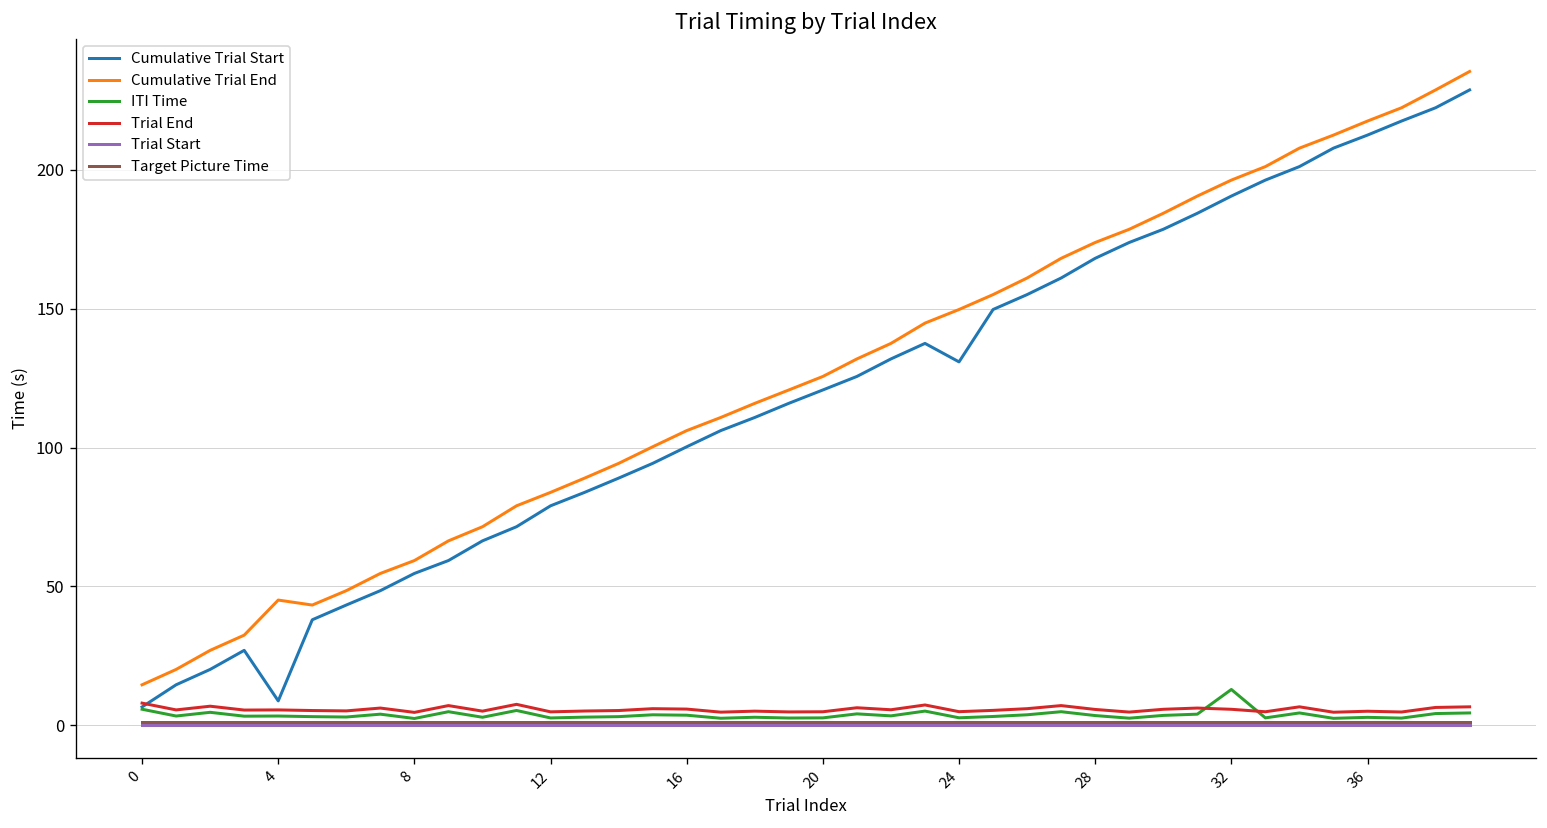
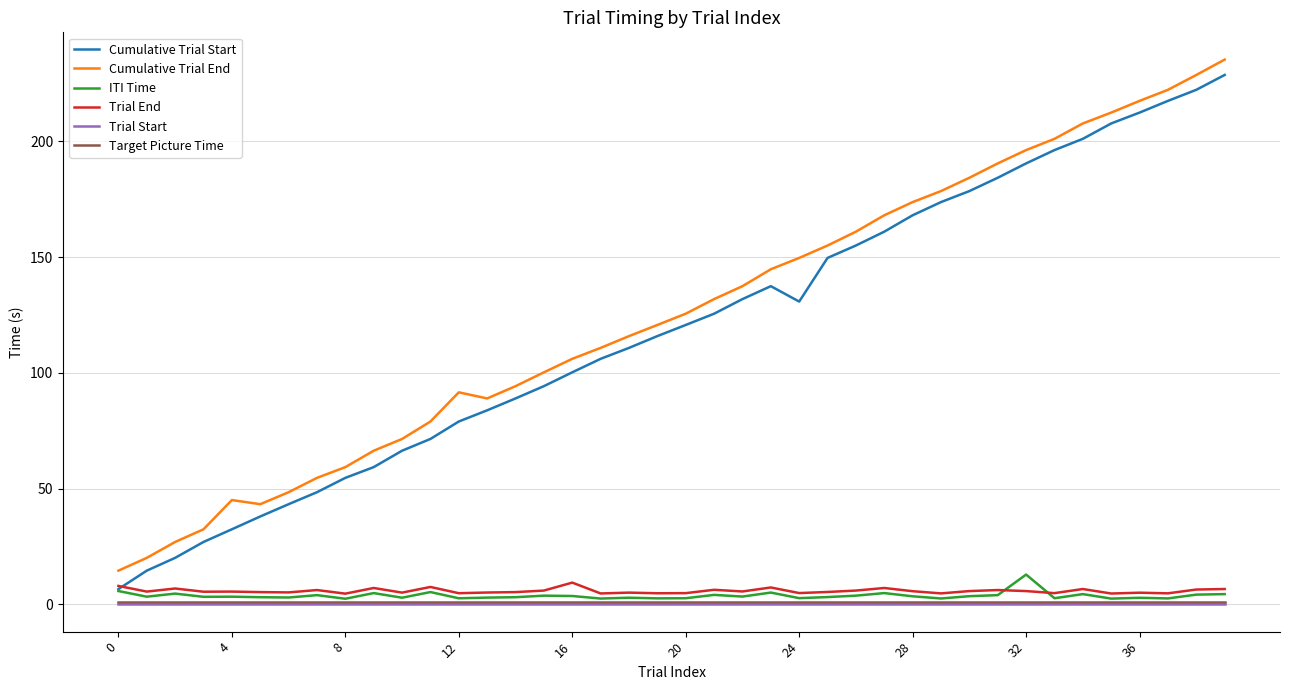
Cumulative Trial Start, 4: 9 -> 32
Cumulative Trial End, 12: 84 -> 92
Trial End, 16: 6 -> 9
